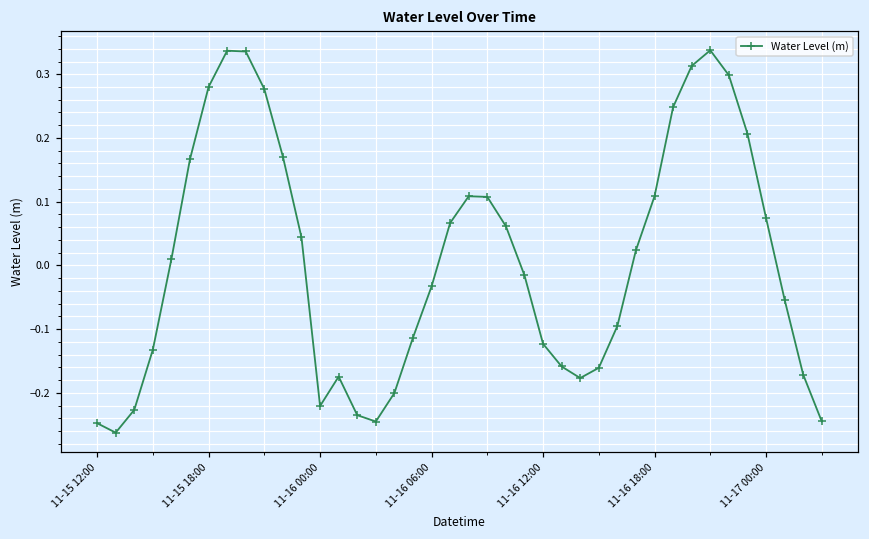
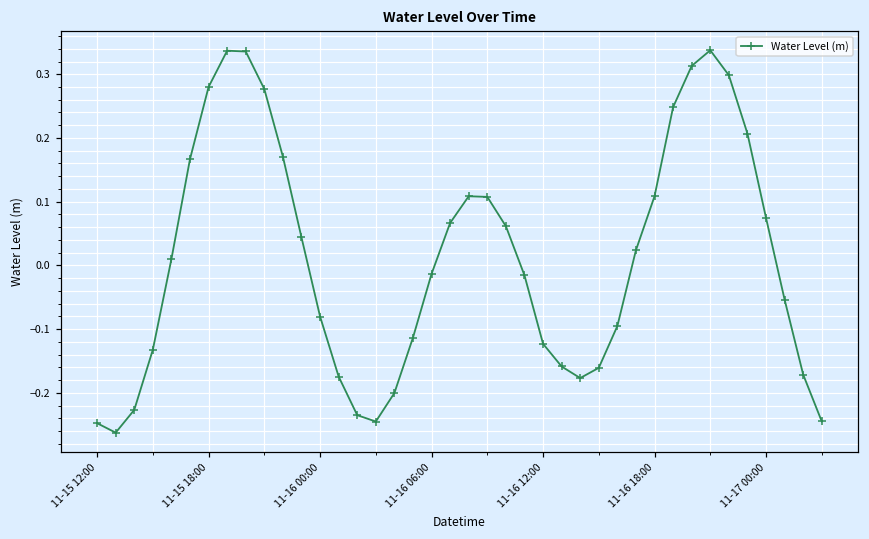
11-16 00:00: -0.22 -> -0.08
11-16 06:00: -0.03 -> -0.01
